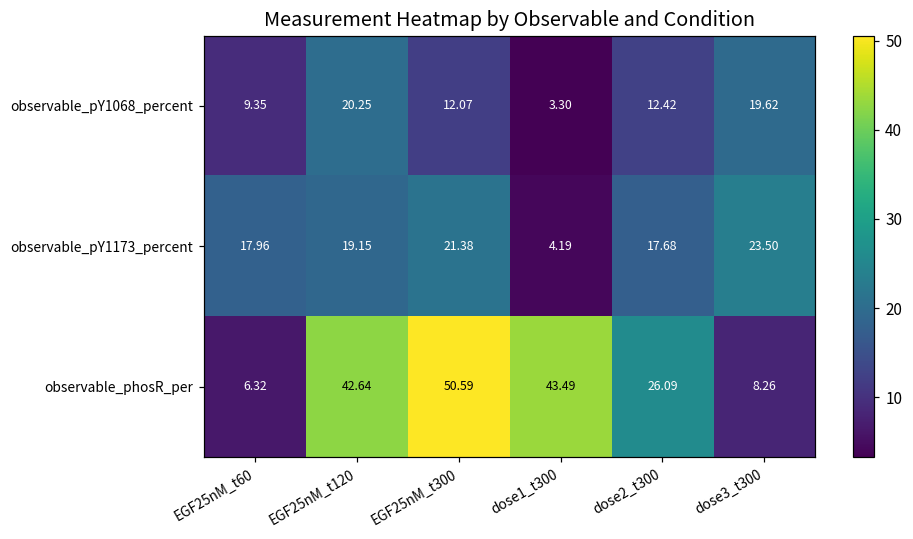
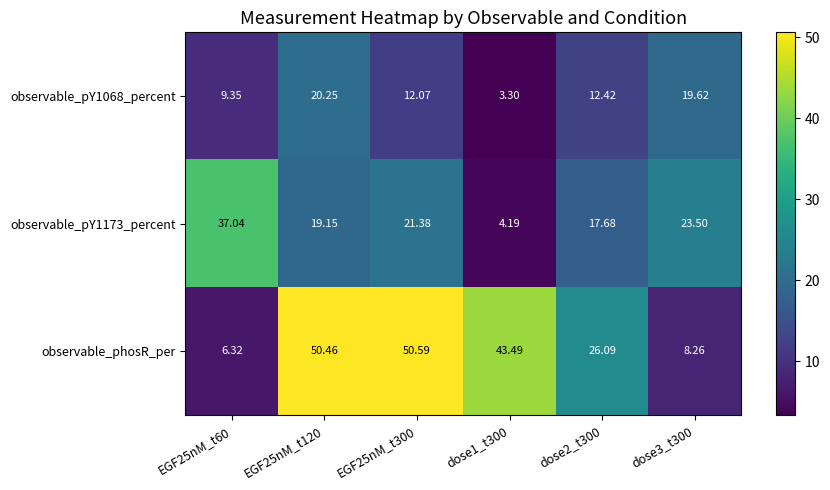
observable_pY1173_percent, EGF25nM_t60: 17.96 -> 37.04
observable_phosR_per, EGF25nM_t120: 42.64 -> 50.46
